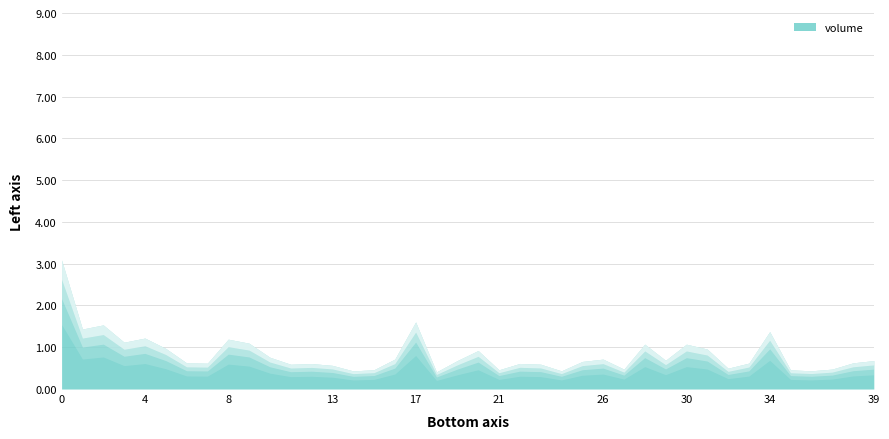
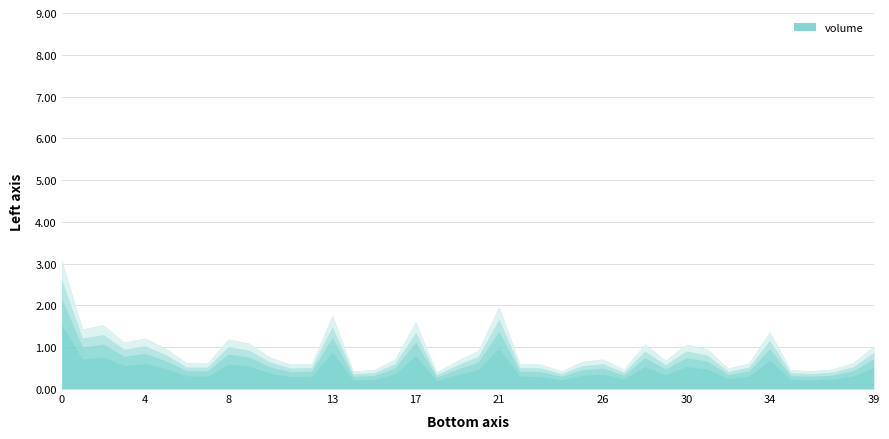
13: 0.6 -> 1.8
21: 0.5 -> 2.0
39: 0.7 -> 1.0
